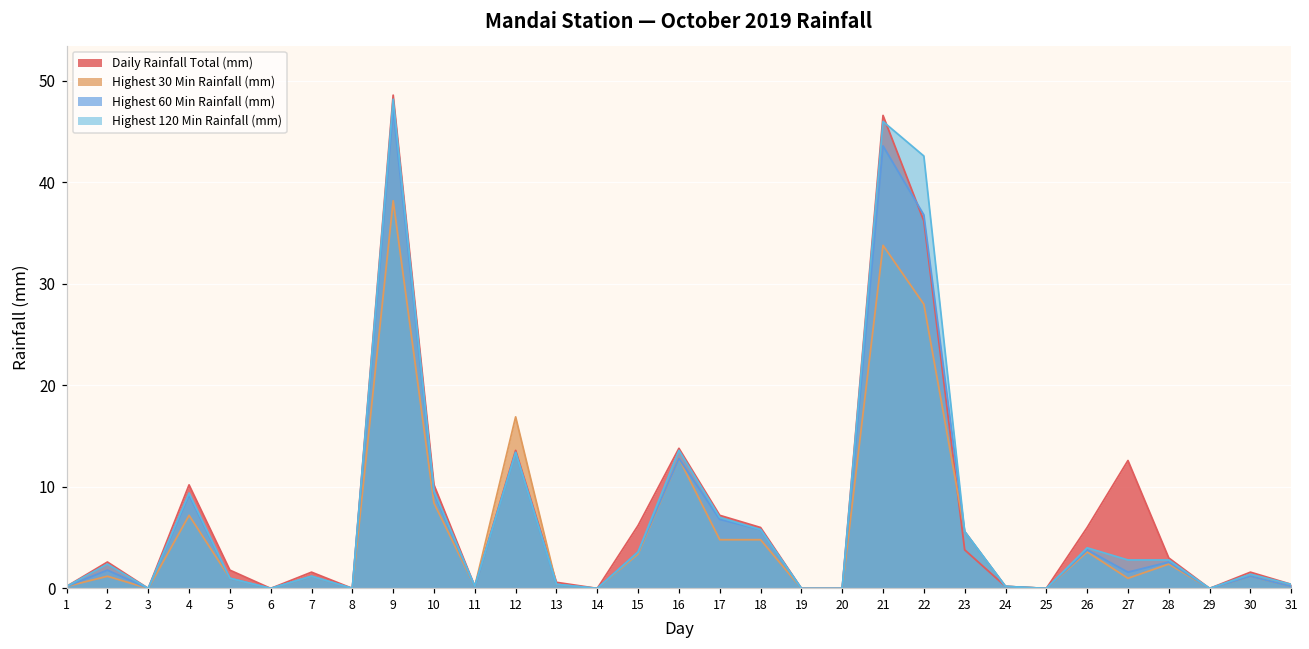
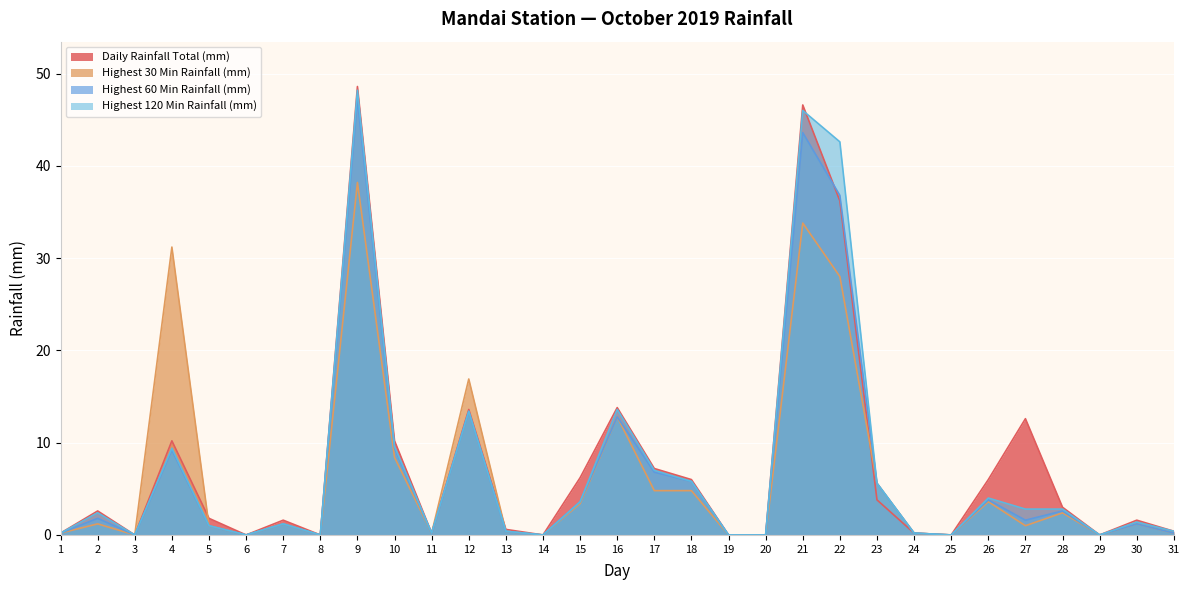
Highest 30 Min Rainfall (mm), 4: 7 -> 31
